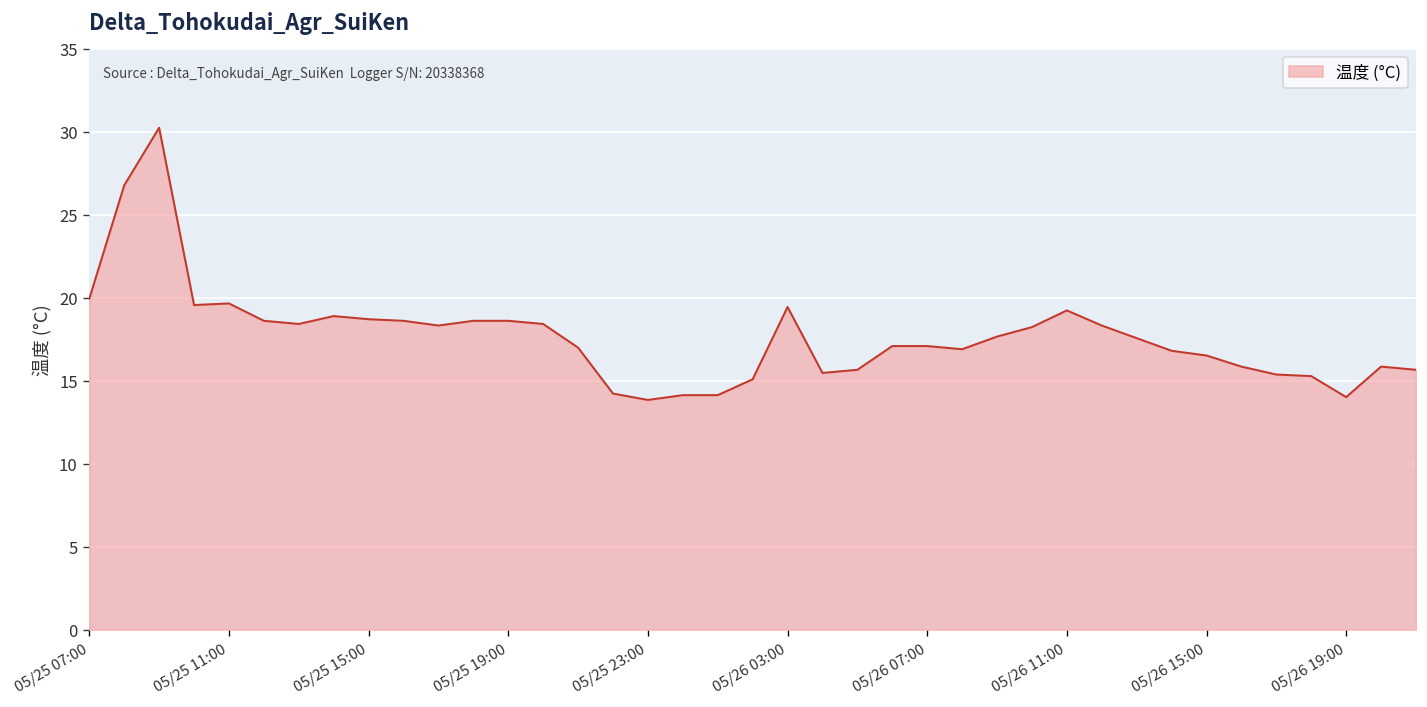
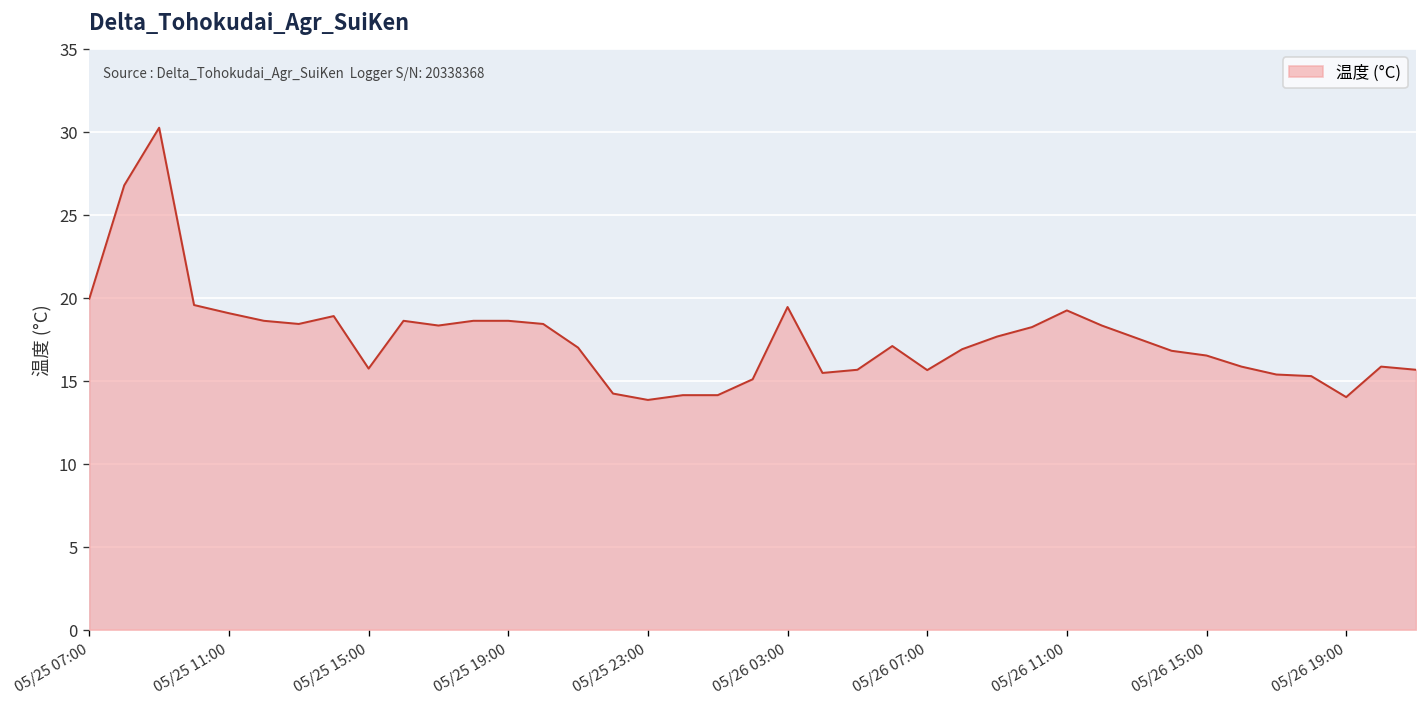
05/25 11:00: 19.7 -> 19.1
05/25 15:00: 18.7 -> 15.7
05/26 07:00: 17.1 -> 15.6
